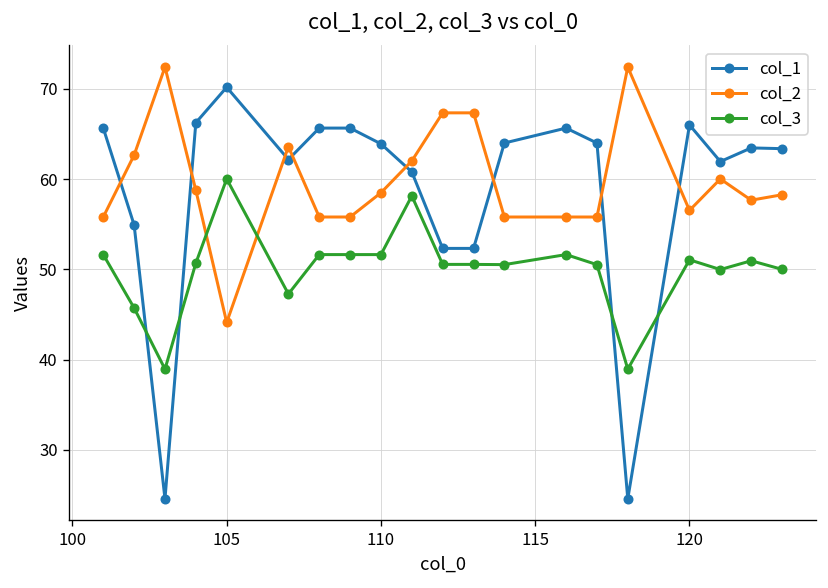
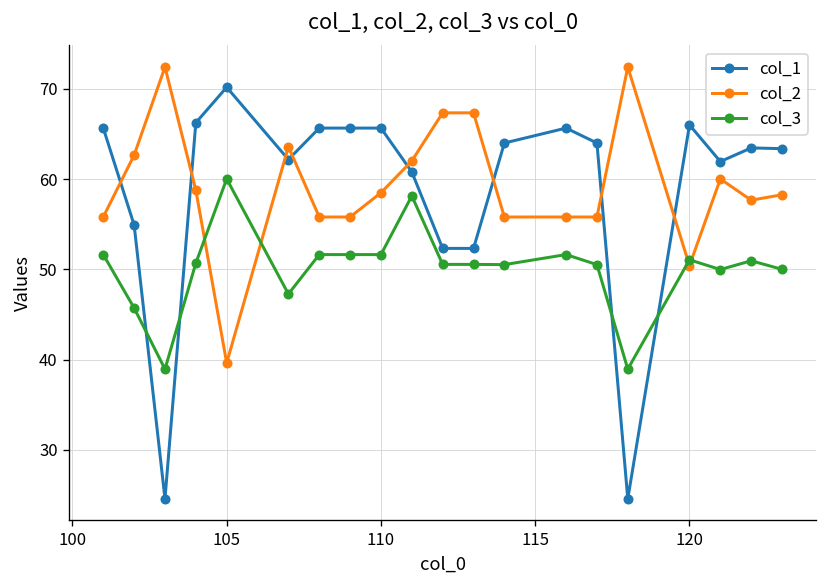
col_2, 105: 44 -> 40
col_1, 110: 64 -> 66
col_2, 120: 57 -> 50
